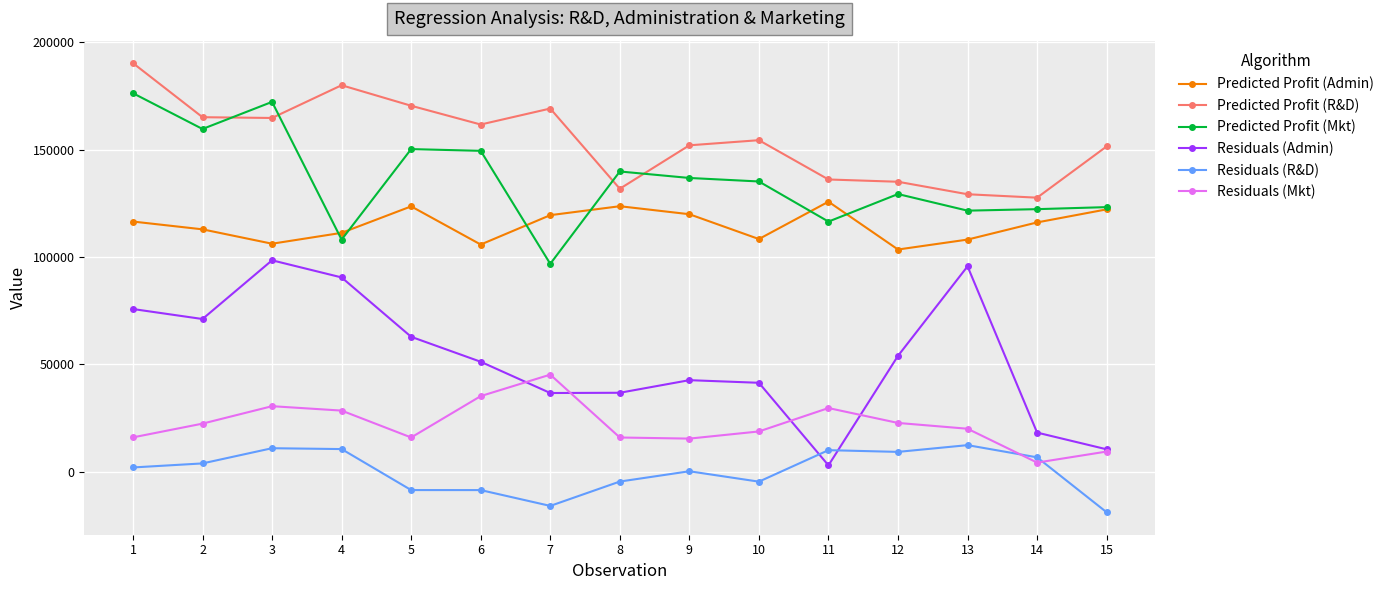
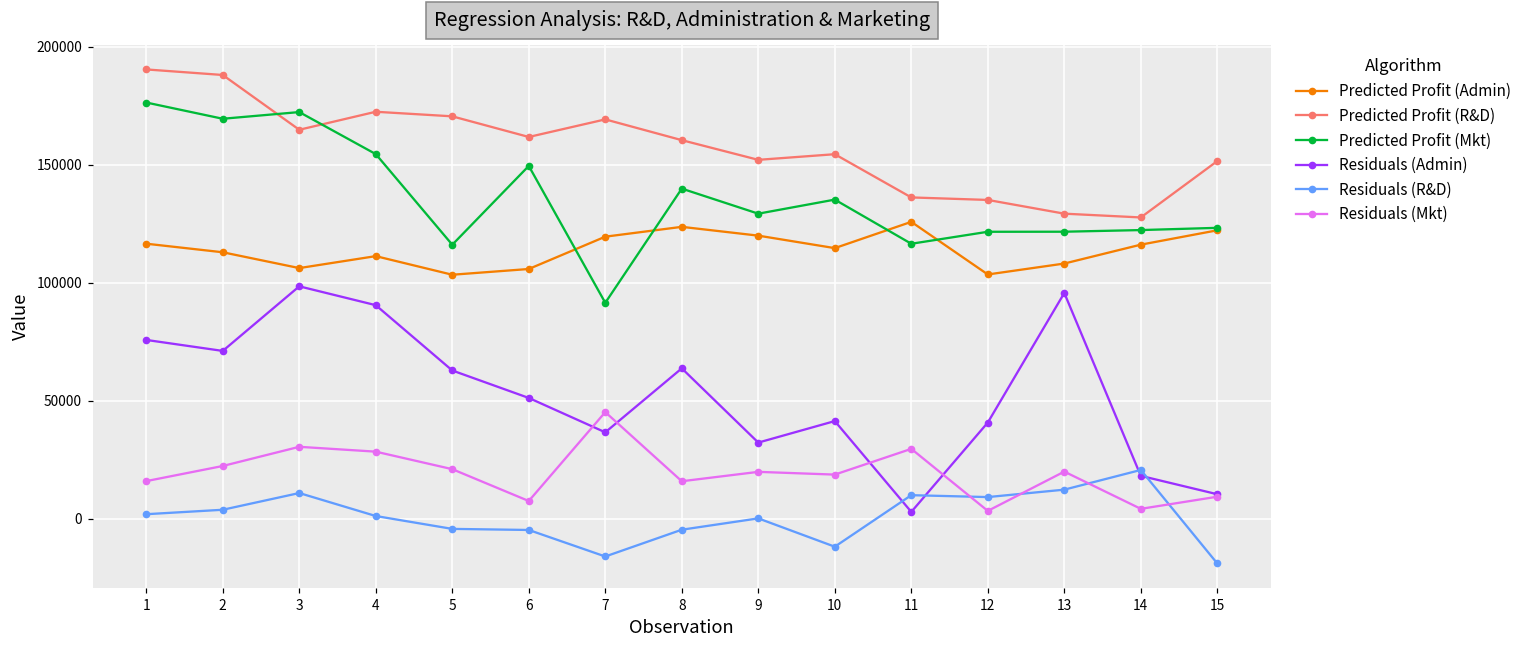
Predicted Profit (R&D), 2: 165000 -> 188000
Predicted Profit (Mkt), 2: 160000 -> 169000
Predicted Profit (R&D), 4: 180000 -> 172000
Predicted Profit (Mkt), 4: 108000 -> 154000
Residuals (R&D), 4: 11000 -> 1000
Predicted Profit (Admin), 5: 124000 -> 103000
Predicted Profit (Mkt), 5: 150000 -> 116000
Residuals (R&D), 5: -9000 -> -4000
Residuals (Mkt), 5: 16000 -> 21000
Residuals (R&D), 6: -9000 -> -5000
Residuals (Mkt), 6: 35000 -> 8000
Predicted Profit (Mkt), 7: 97000 -> 91000
Predicted Profit (R&D), 8: 132000 -> 160000
Residuals (Admin), 8: 37000 -> 64000
Predicted Profit (Mkt), 9: 137000 -> 129000
Residuals (Admin), 9: 43000 -> 32000
Residuals (Mkt), 9: 15000 -> 20000
Predicted Profit (Admin), 10: 108000 -> 115000
Residuals (R&D), 10: -5000 -> -12000
Predicted Profit (Mkt), 12: 129000 -> 122000
Residuals (Admin), 12: 54000 -> 41000
Residuals (Mkt), 12: 23000 -> 3000
Residuals (R&D), 14: 7000 -> 21000
